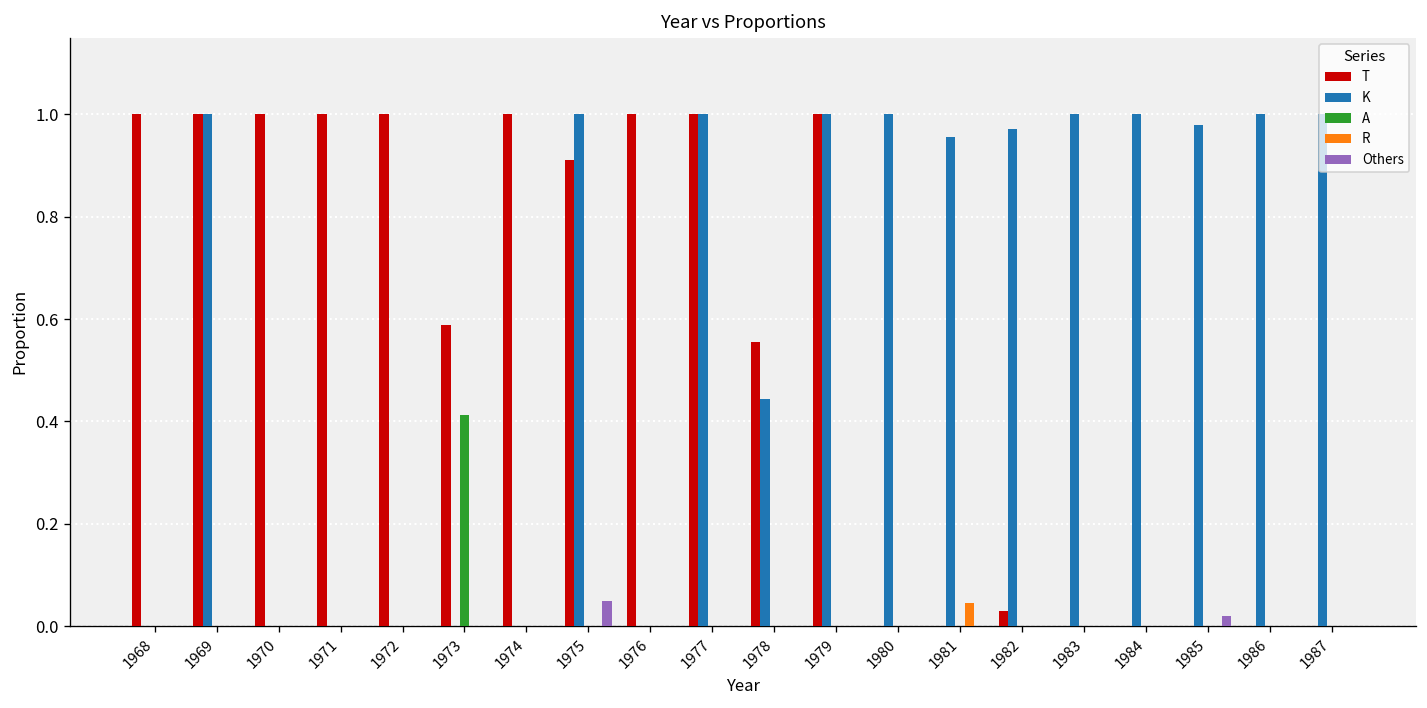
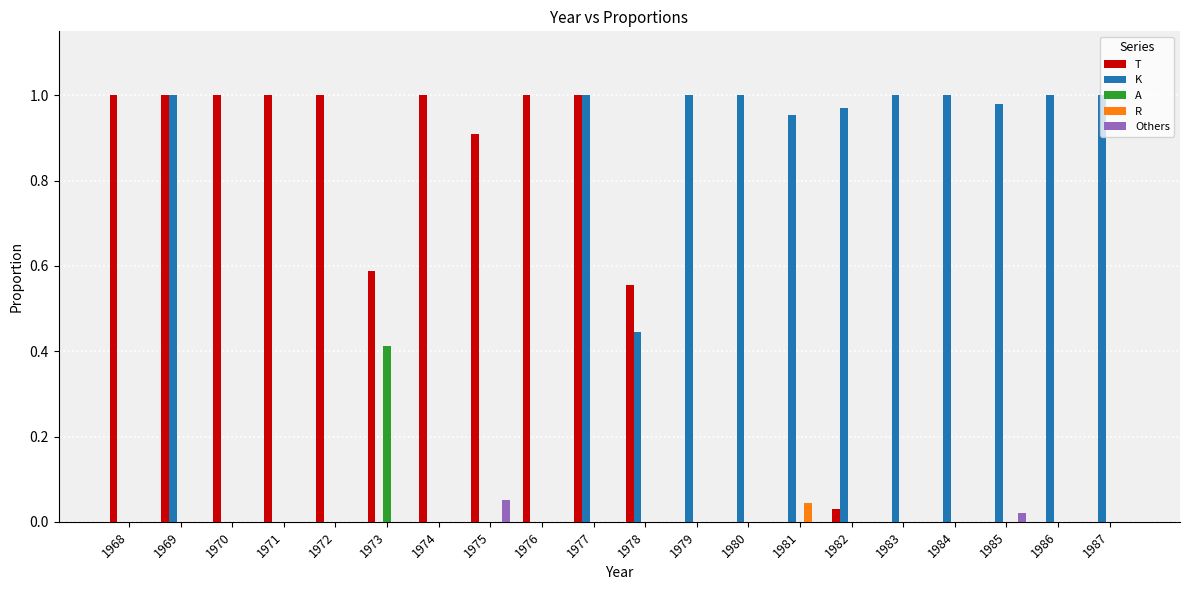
K, 1975: 1 -> 0
T, 1979: 1 -> 0
